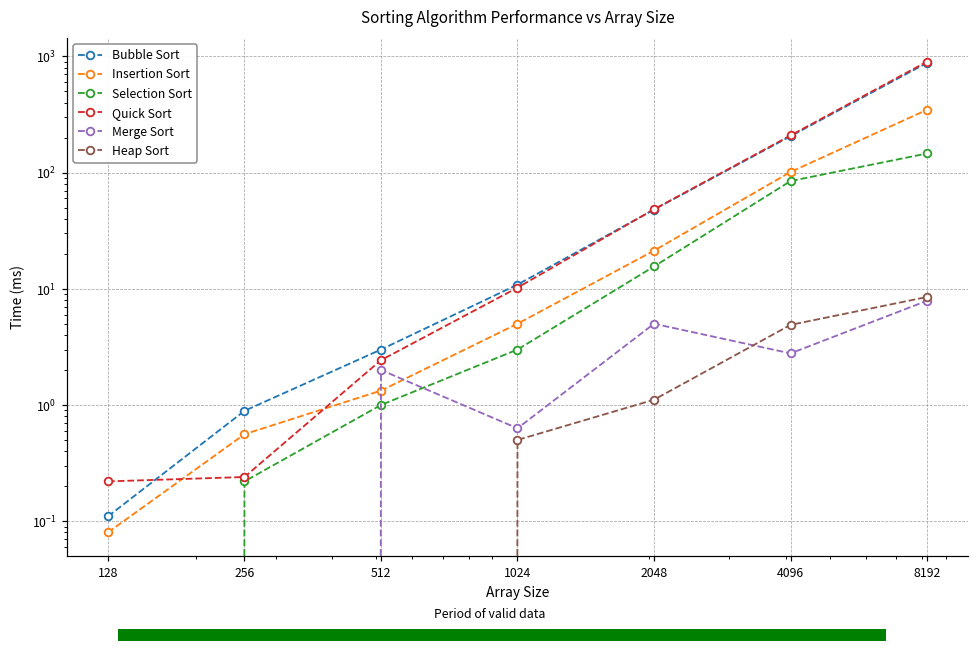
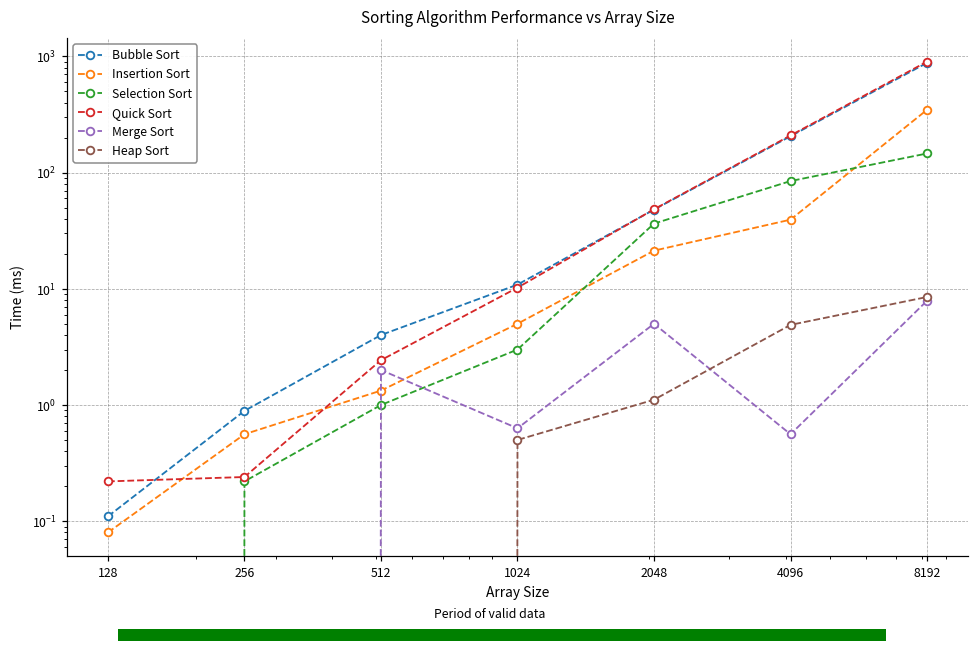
Bubble Sort, 512: 3 -> 4
Selection Sort, 2048: 16 -> 36
Insertion Sort, 4096: 100 -> 39
Merge Sort, 4096: 2.8 -> 0.6
